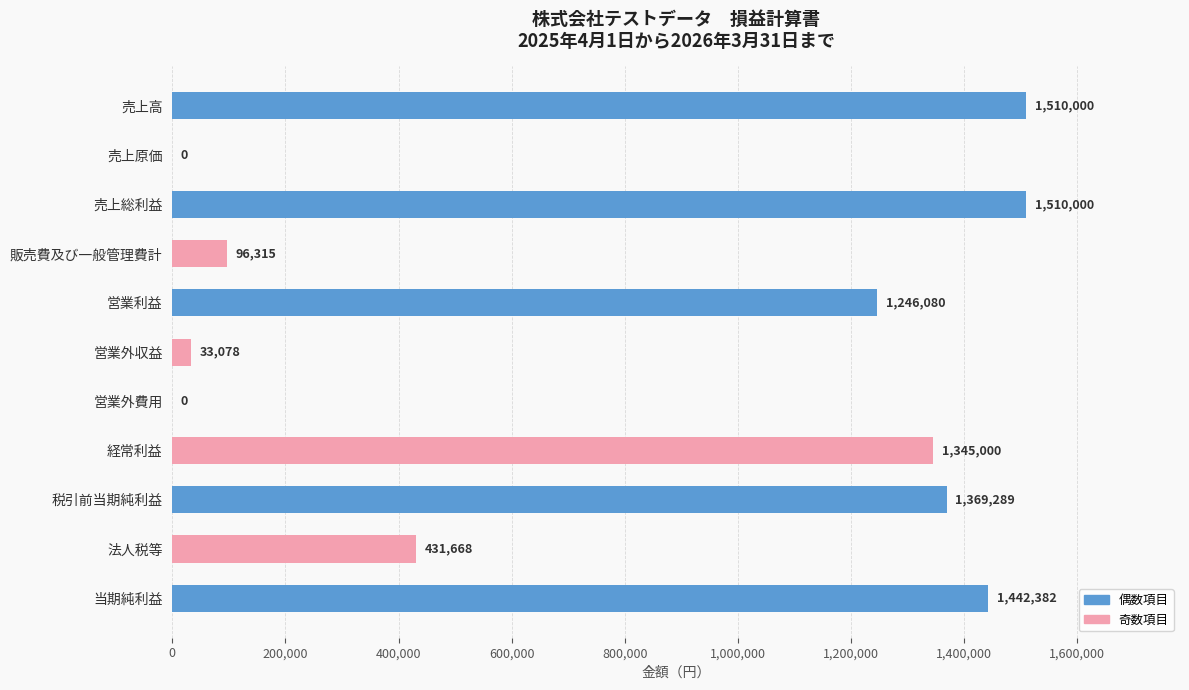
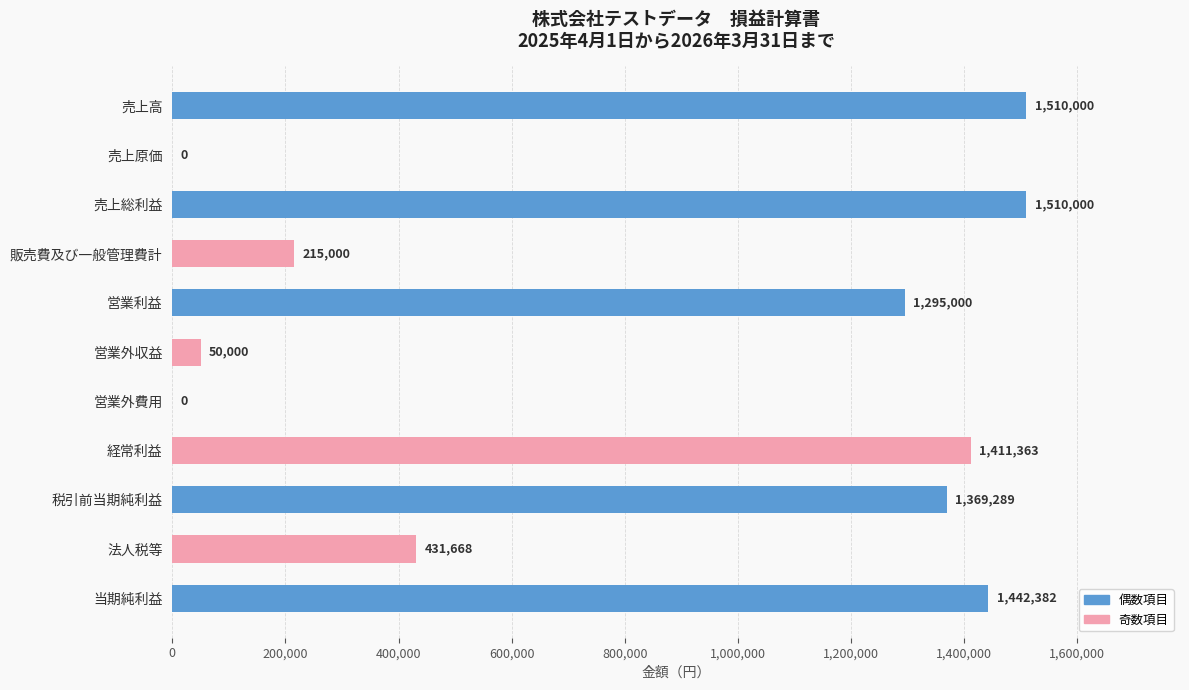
販売費及び一般管理費計: 96,315 -> 215,000
営業利益: 1,246,080 -> 1,295,000
営業外収益: 33,078 -> 50,000
経常利益: 1,345,000 -> 1,411,363
